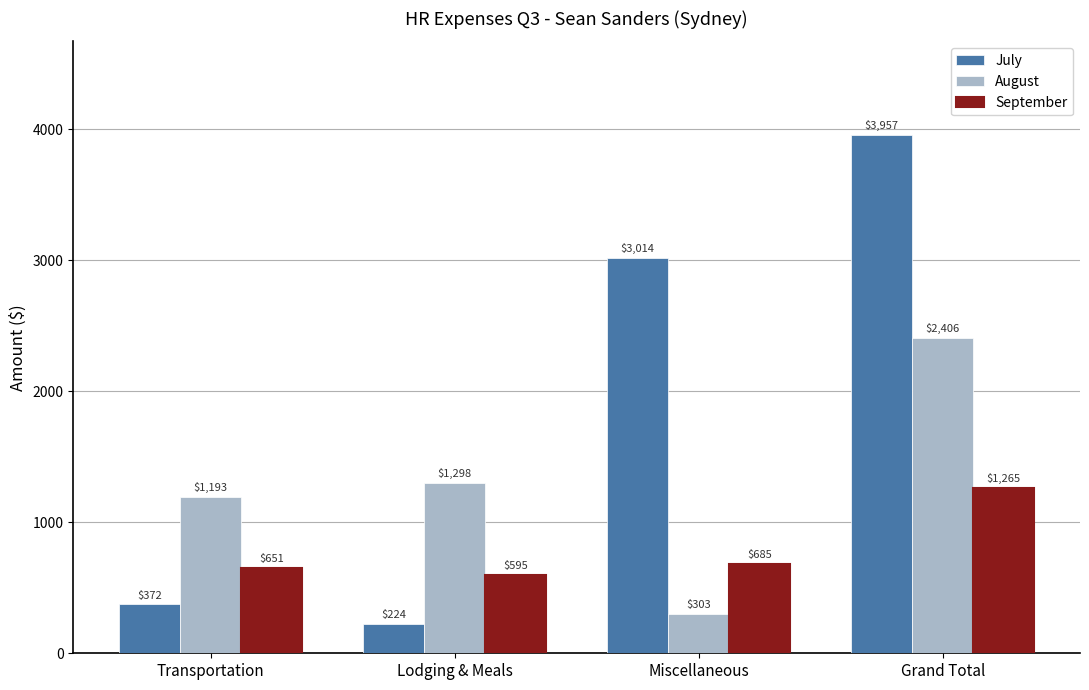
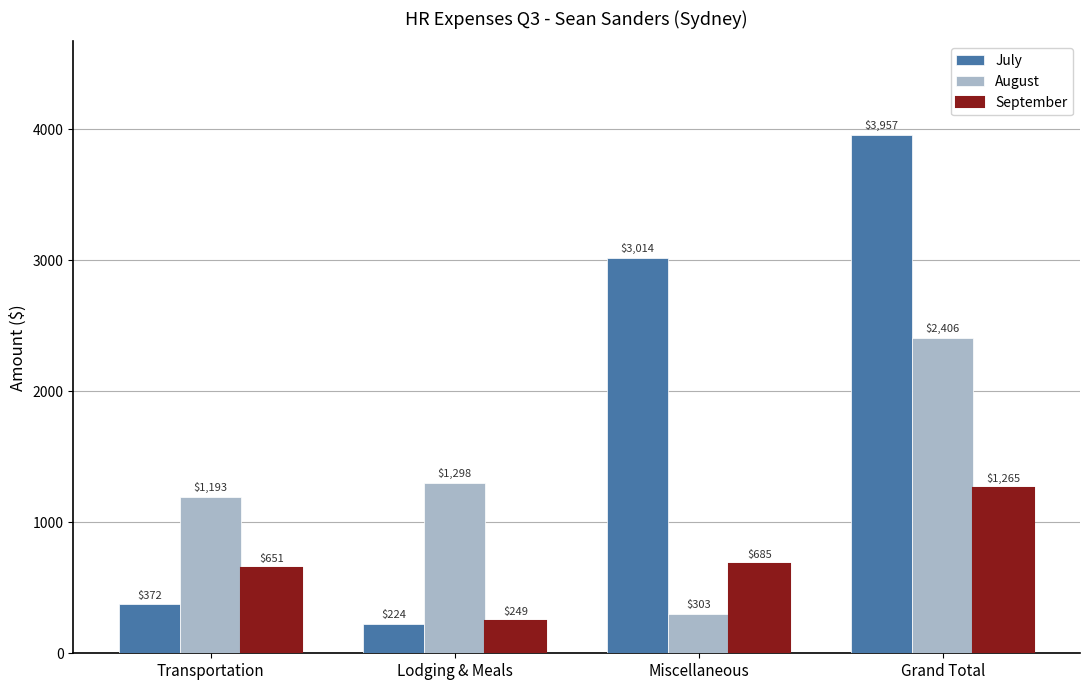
September, Lodging & Meals: $595 -> $249
